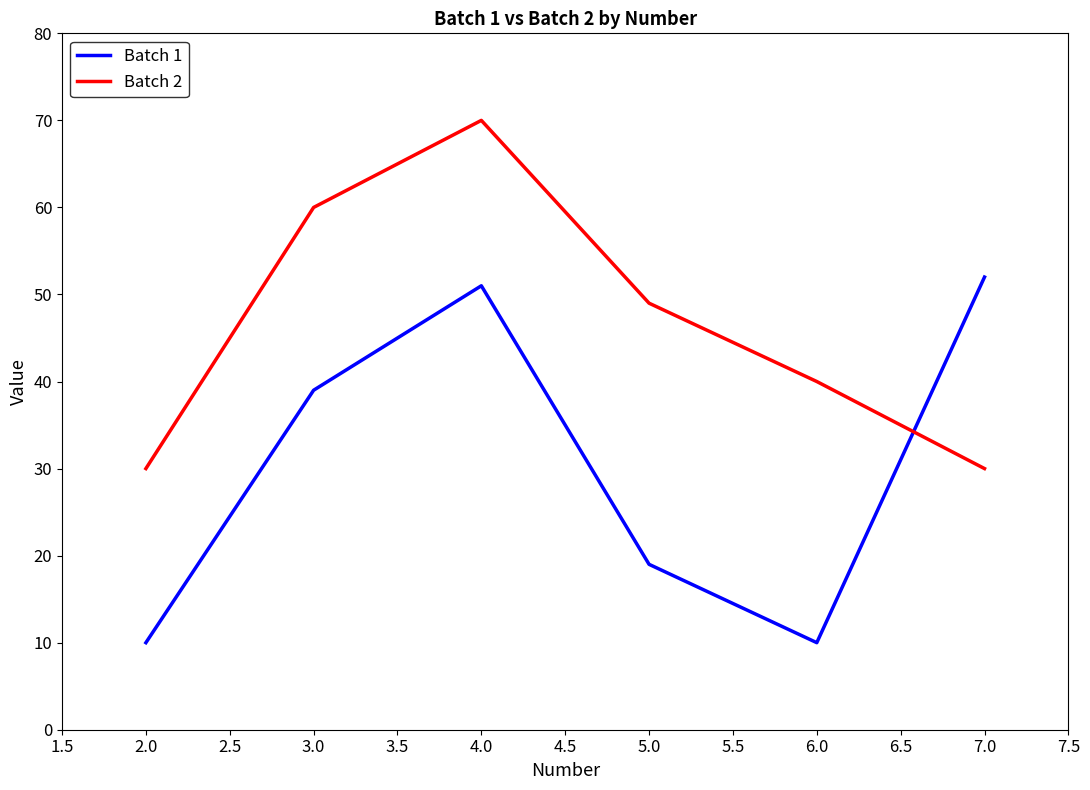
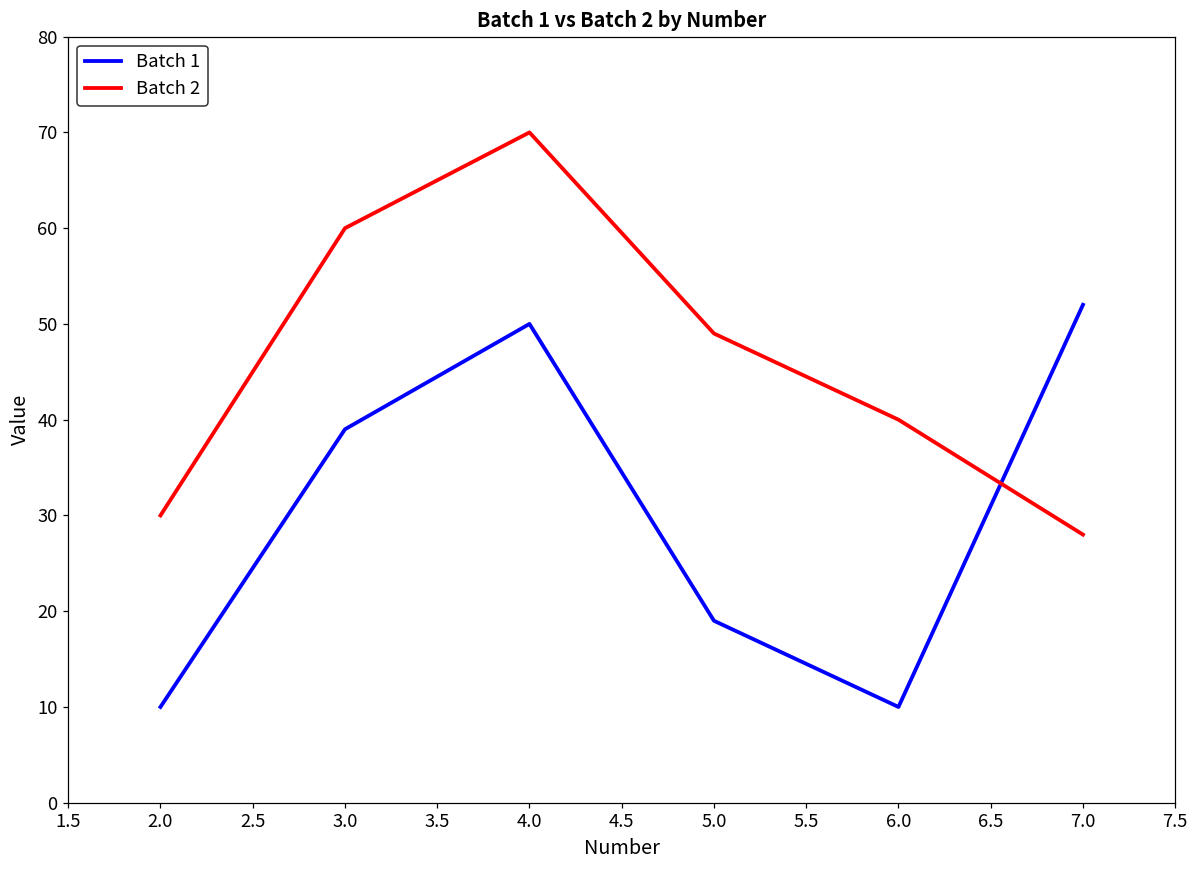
Batch 1, 4.0: 51 -> 50
Batch 2, 7.0: 30 -> 28
